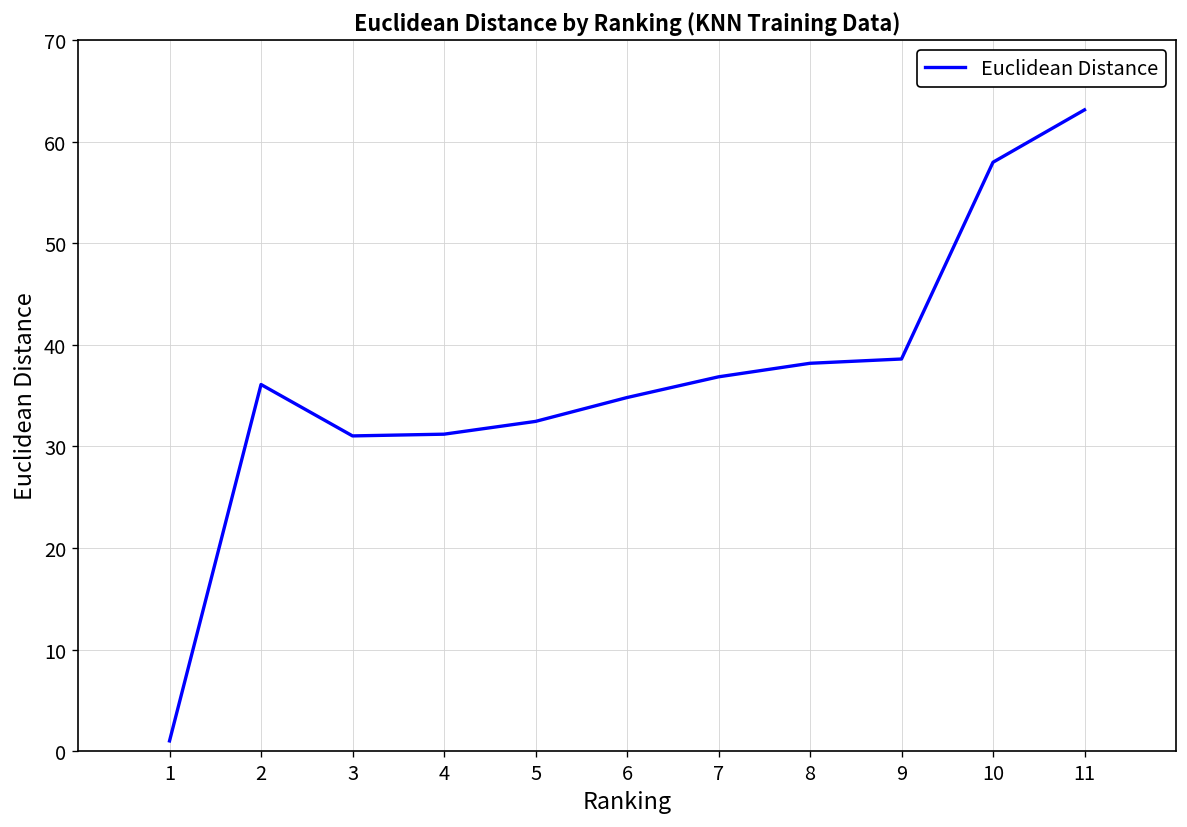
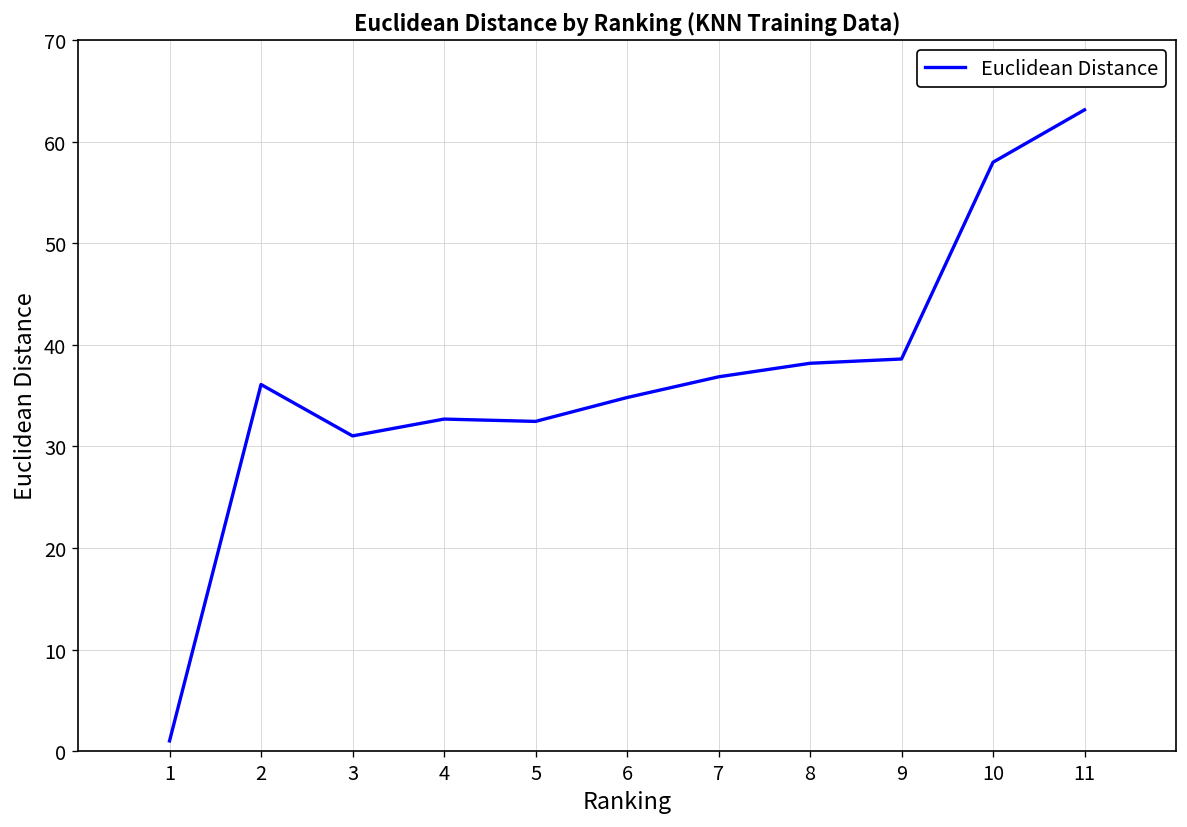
4: 31 -> 33
